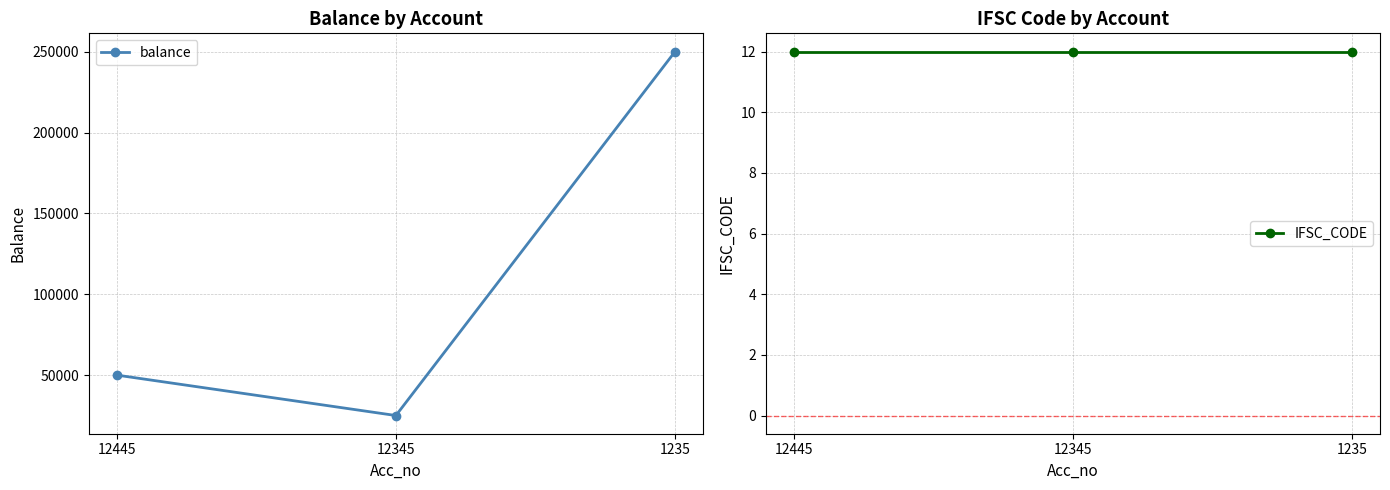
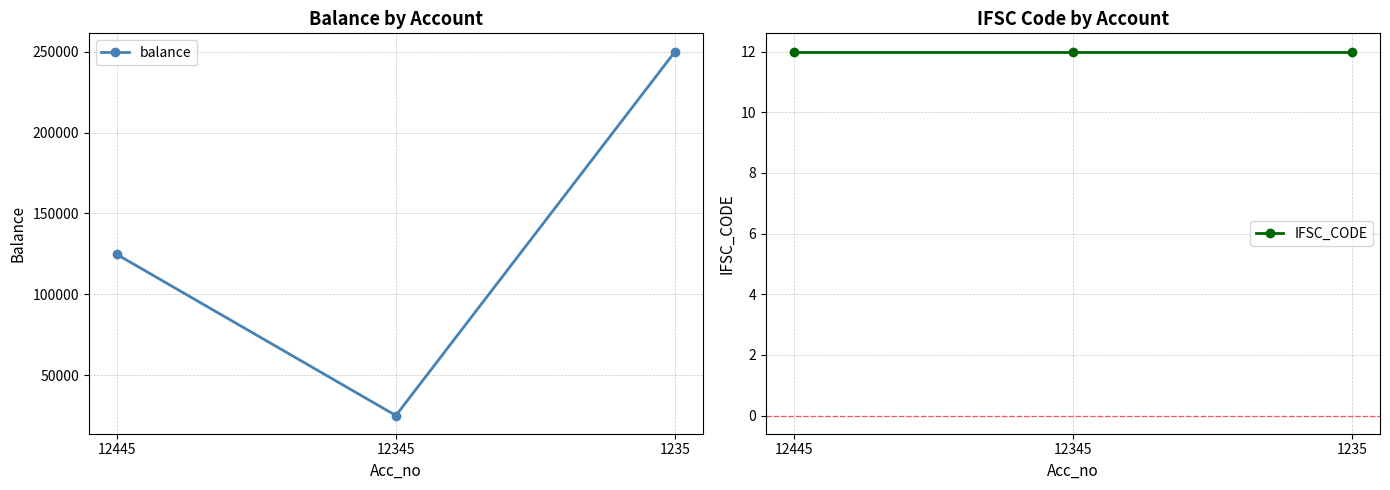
Balance by Account, 12445: 50000 -> 125000
